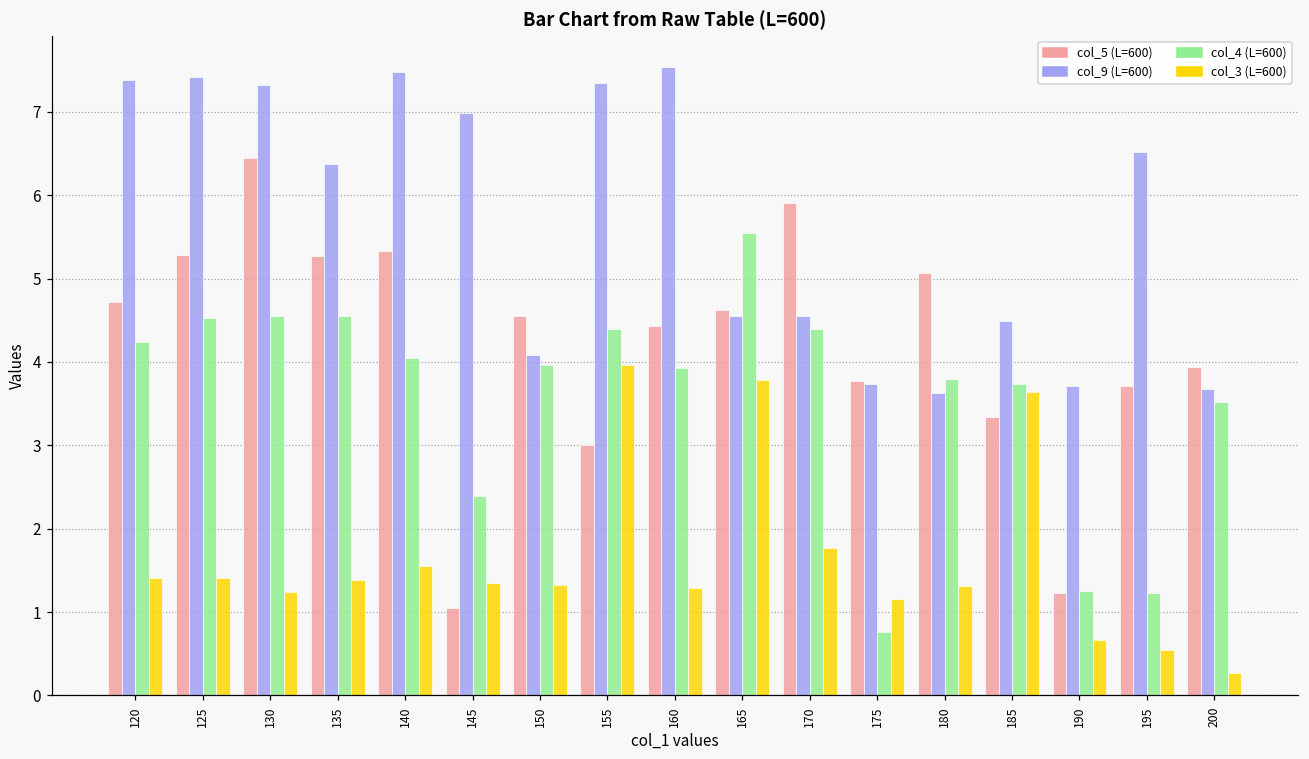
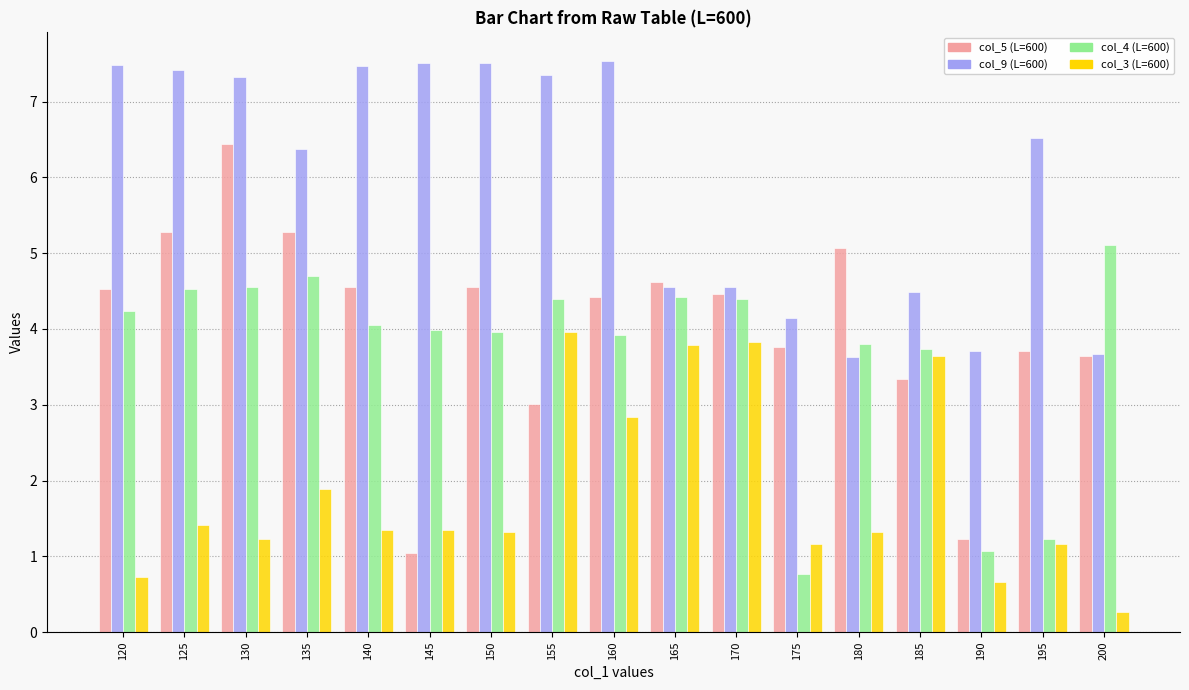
col_5 (L=600), 120: 4.7 -> 4.5
col_9 (L=600), 120: 7.4 -> 7.5
col_3 (L=600), 120: 1.4 -> 0.7
col_4 (L=600), 135: 4.6 -> 4.7
col_3 (L=600), 135: 1.4 -> 1.9
col_5 (L=600), 140: 5.3 -> 4.6
col_3 (L=600), 140: 1.6 -> 1.4
col_9 (L=600), 145: 7.0 -> 7.5
col_4 (L=600), 145: 2.4 -> 4.0
col_9 (L=600), 150: 4.1 -> 7.5
col_3 (L=600), 160: 1.3 -> 2.8
col_4 (L=600), 165: 5.5 -> 4.4
col_5 (L=600), 170: 5.9 -> 4.5
col_3 (L=600), 170: 1.8 -> 3.8
col_9 (L=600), 175: 3.7 -> 4.1
col_4 (L=600), 190: 1.3 -> 1.1
col_3 (L=600), 195: 0.6 -> 1.2
col_5 (L=600), 200: 3.9 -> 3.6
col_4 (L=600), 200: 3.5 -> 5.1
